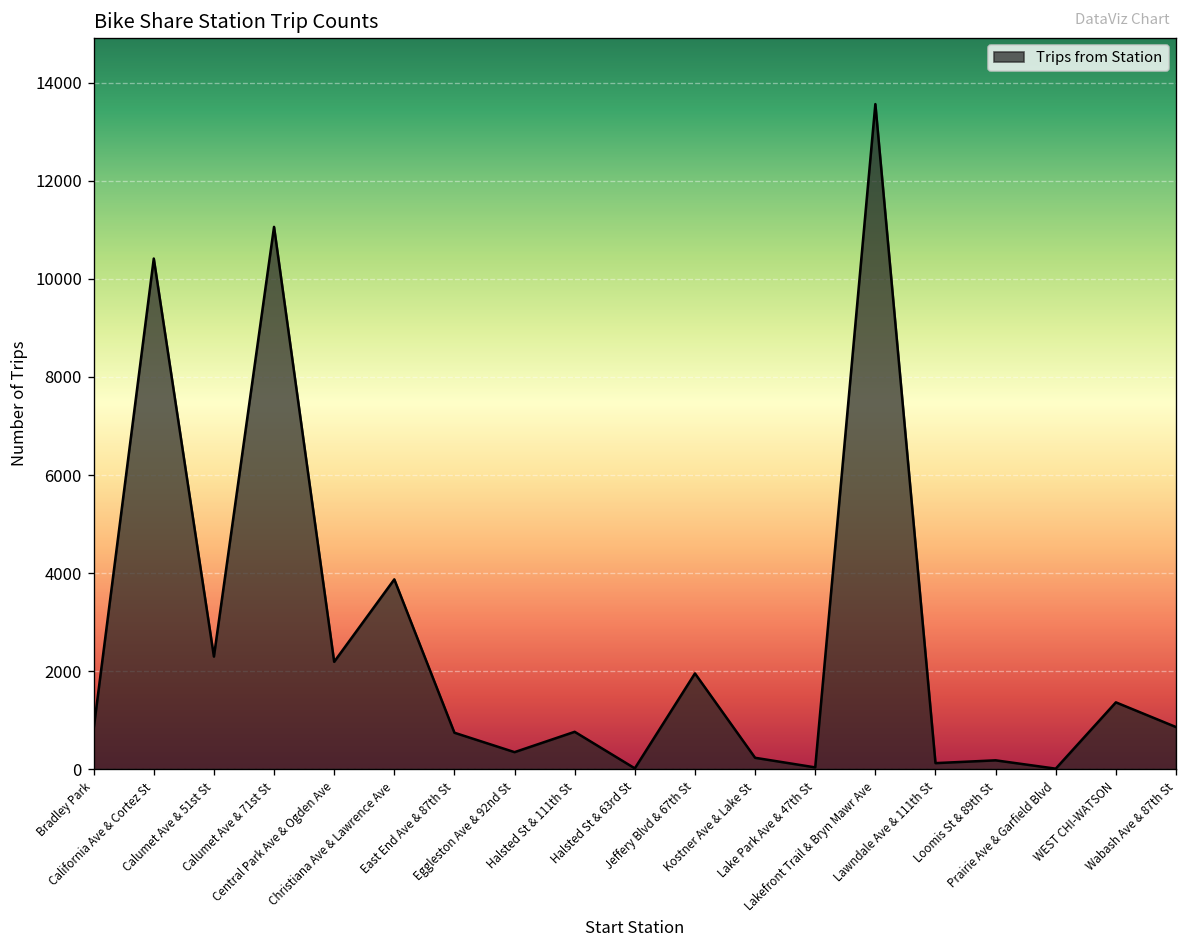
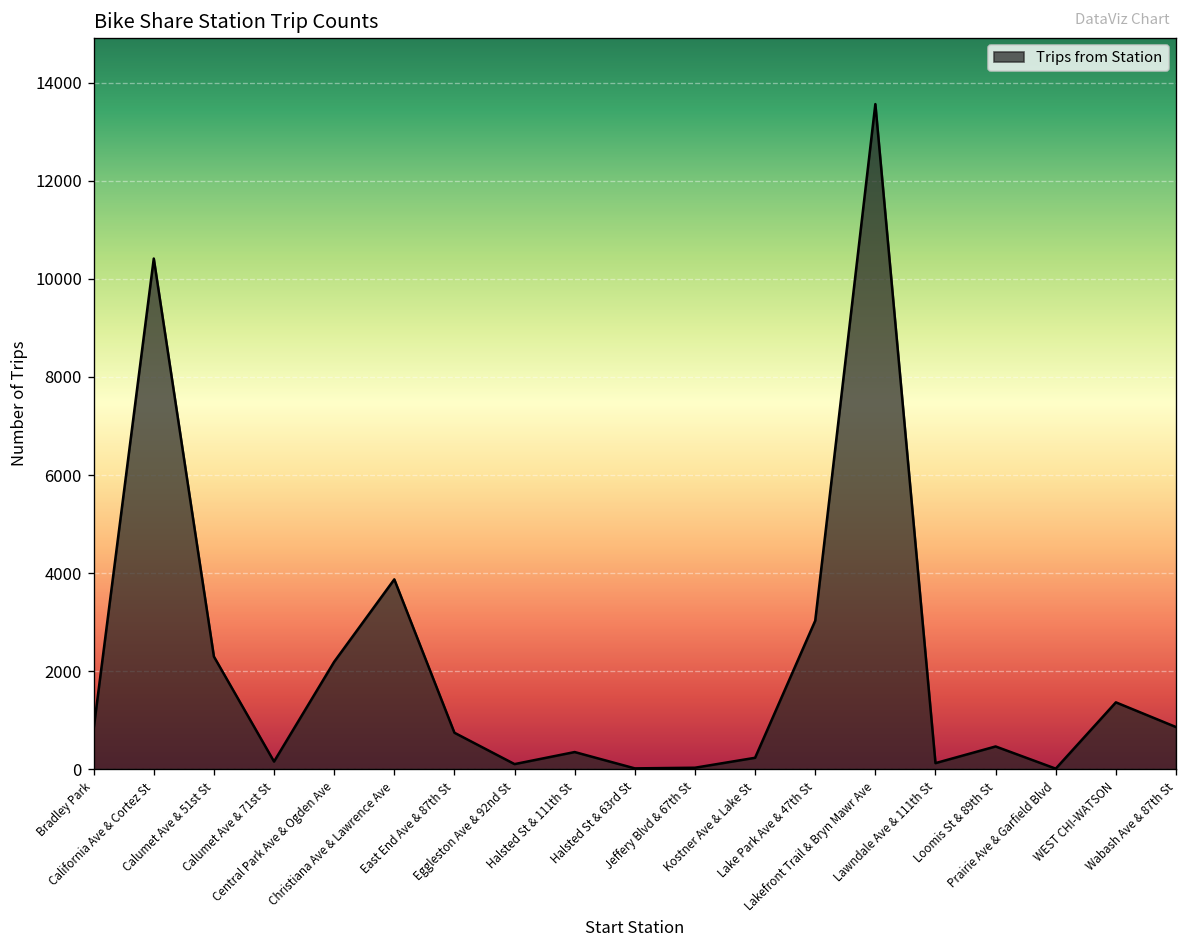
Calumet Ave & 71st St: 11100 -> 200
Eggleston Ave & 92nd St: 300 -> 100
Halsted St & 111th St: 800 -> 300
Jeffery Blvd & 67th St: 2000 -> 0
Lake Park Ave & 47th St: 0 -> 3000
Loomis St & 89th St: 200 -> 500
